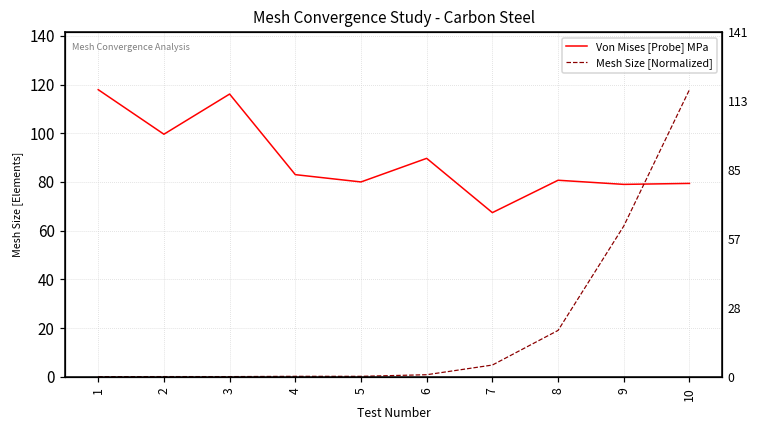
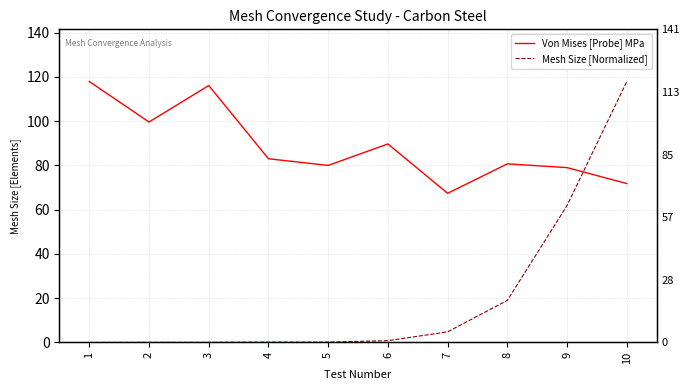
Von Mises [Probe] MPa, 10: 79 -> 72
